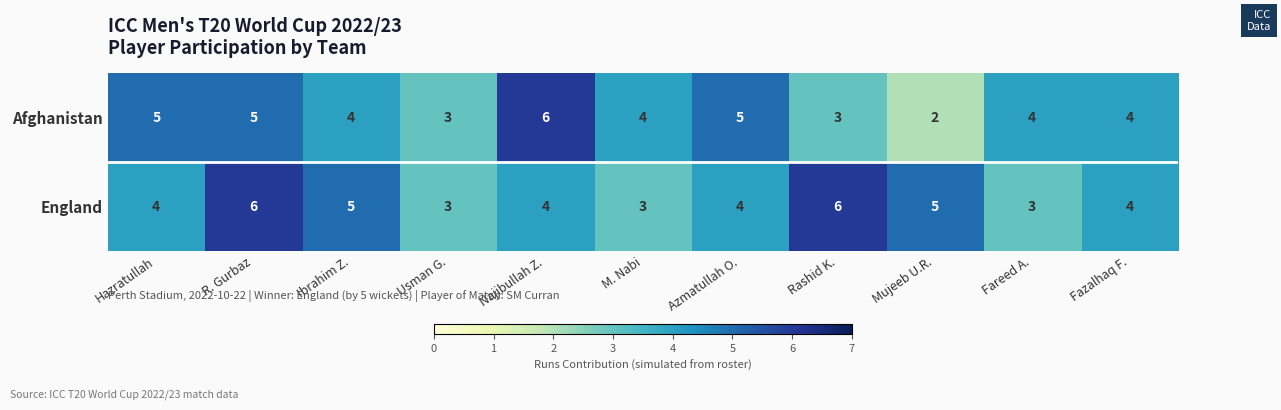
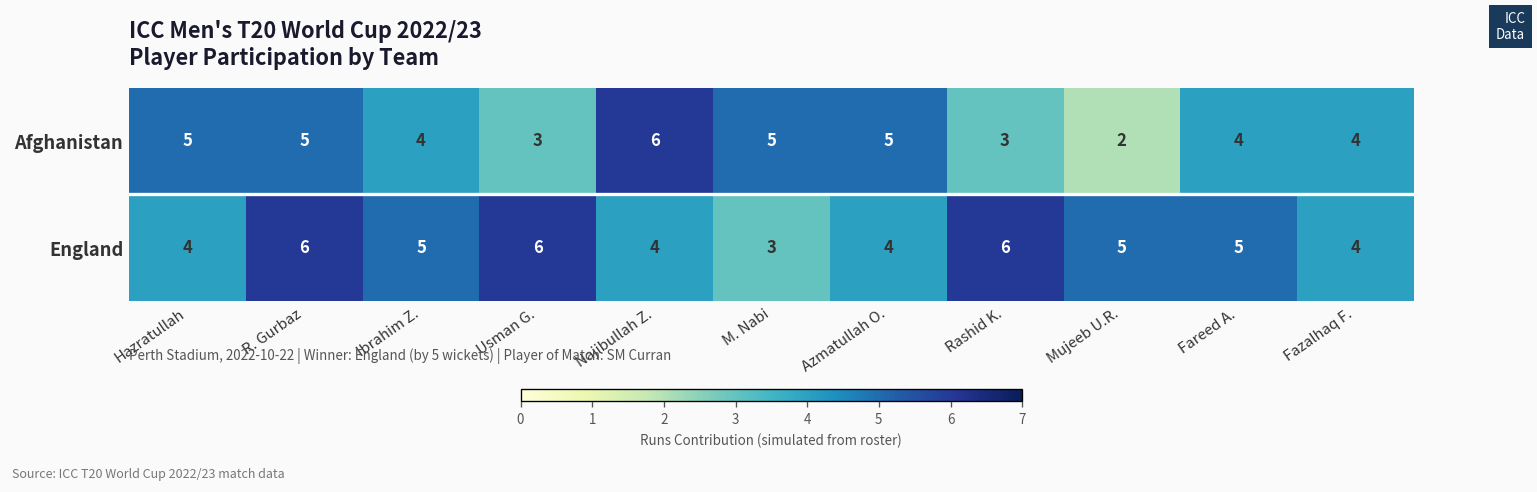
Afghanistan, M. Nabi: 4 -> 5
England, Usman G.: 3 -> 6
England, Fareed A.: 3 -> 5
